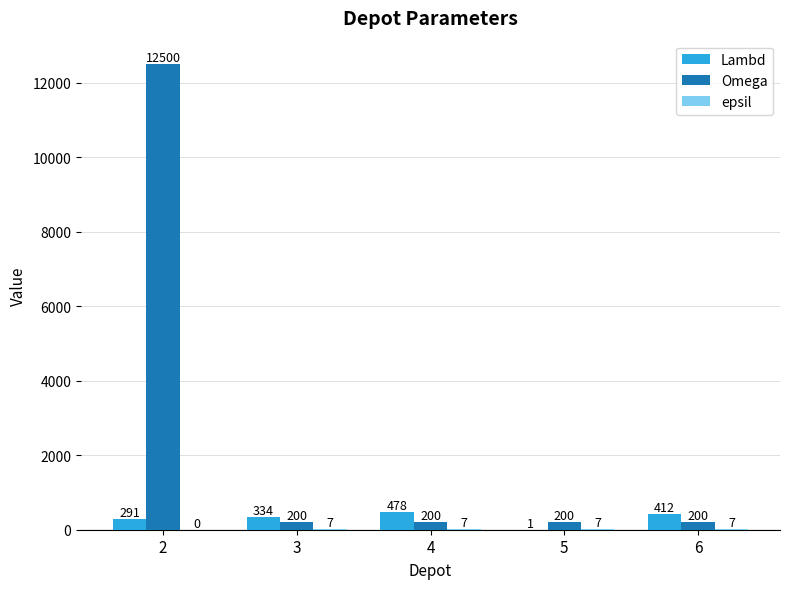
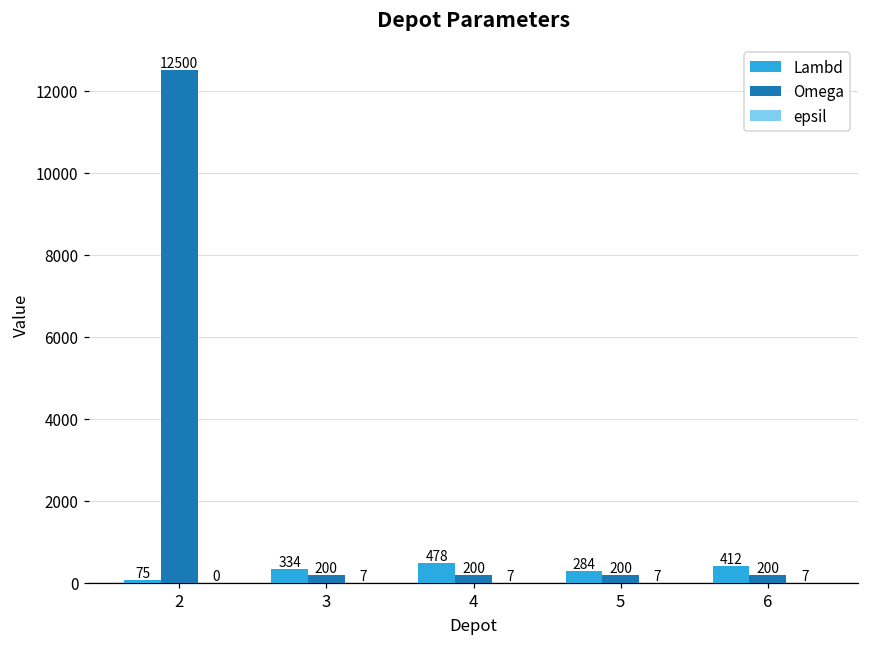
Lambd, 2: 291 -> 75
Lambd, 5: 1 -> 284
